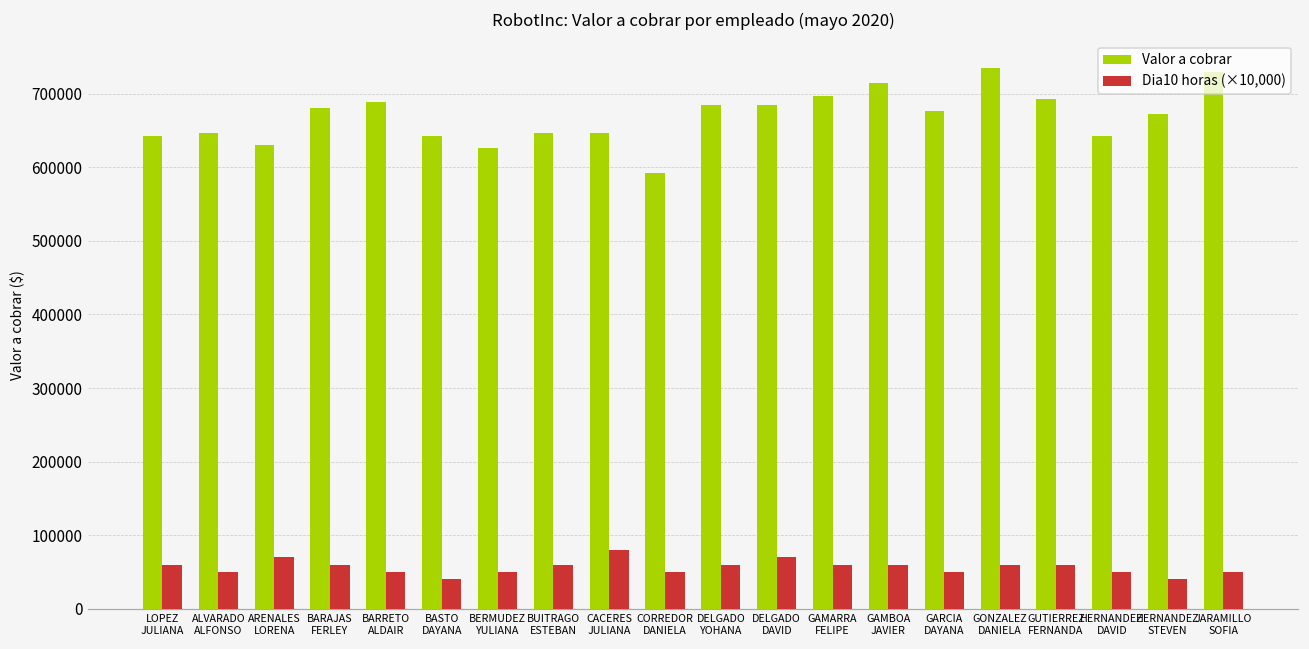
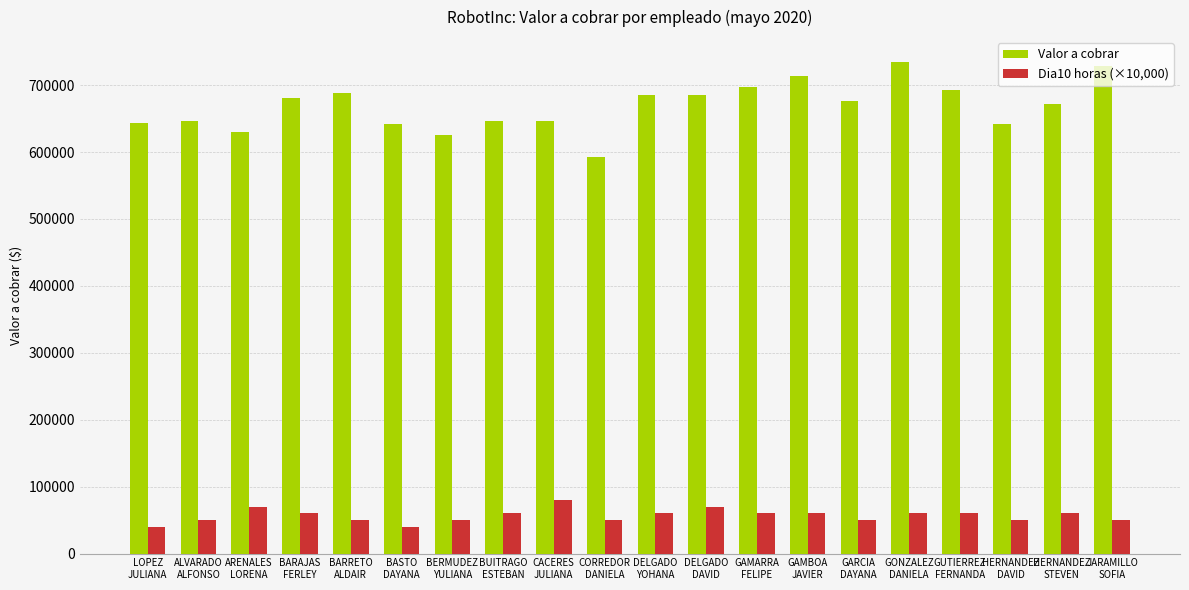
Dia10 horas (×10,000), LOPEZ JULIANA: 60000 -> 40000
Dia10 horas (×10,000), HERNANDEZ STEVEN: 40000 -> 60000
